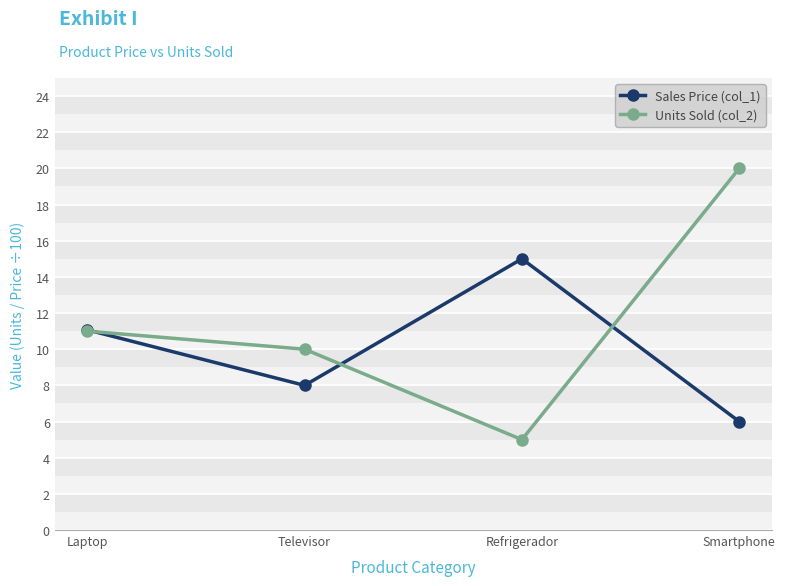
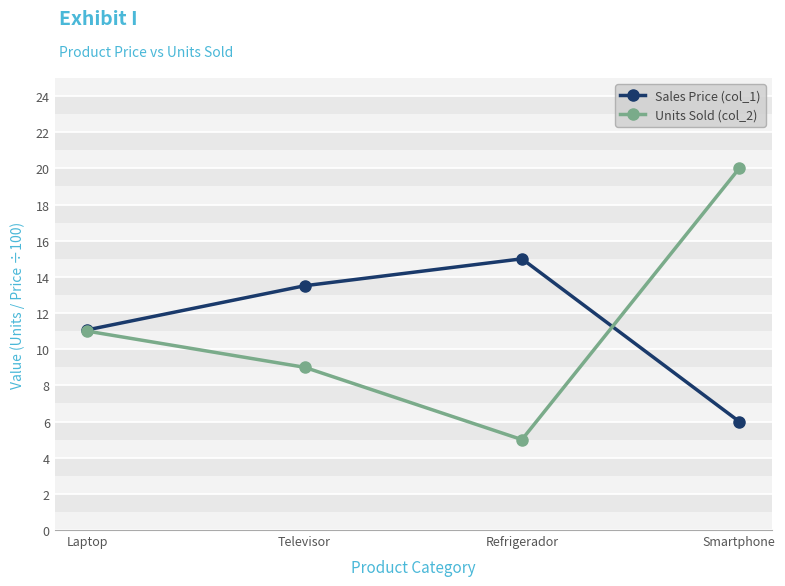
Sales Price (col_1), Televisor: 8.0 -> 13.5
Units Sold (col_2), Televisor: 10 -> 9
